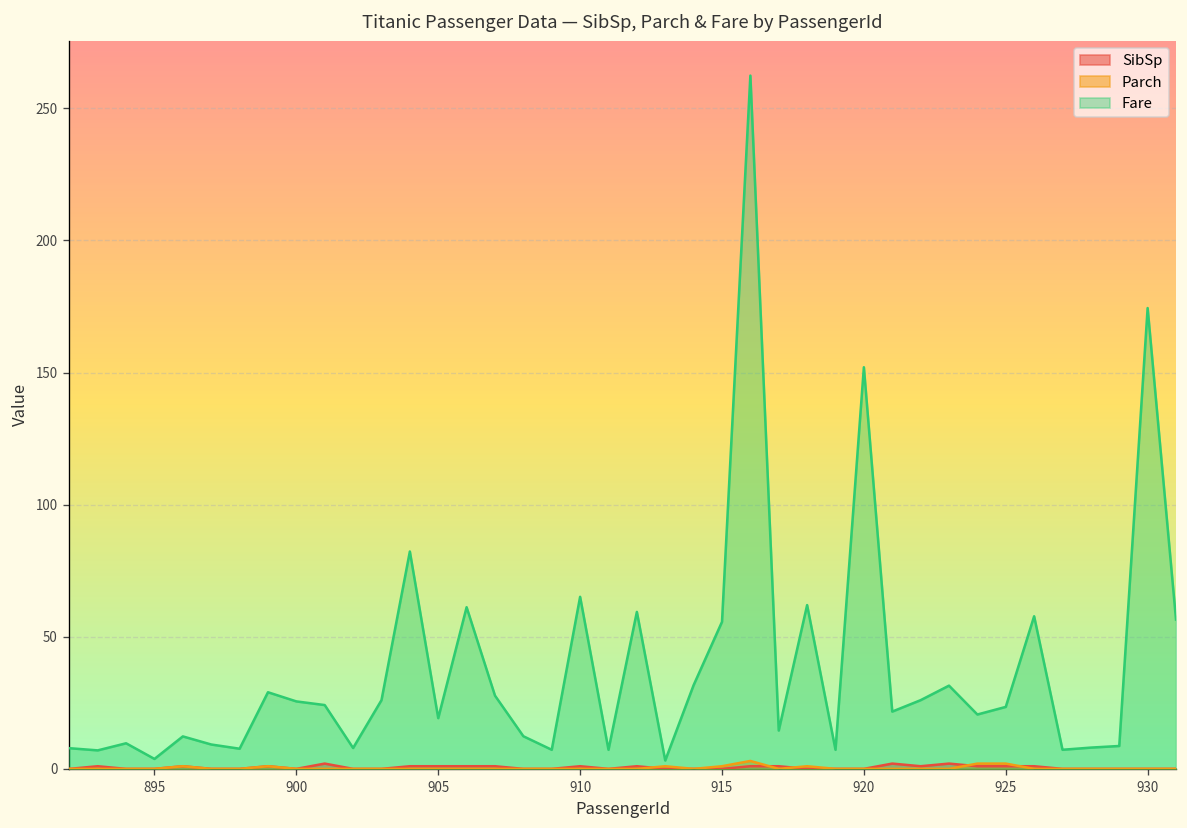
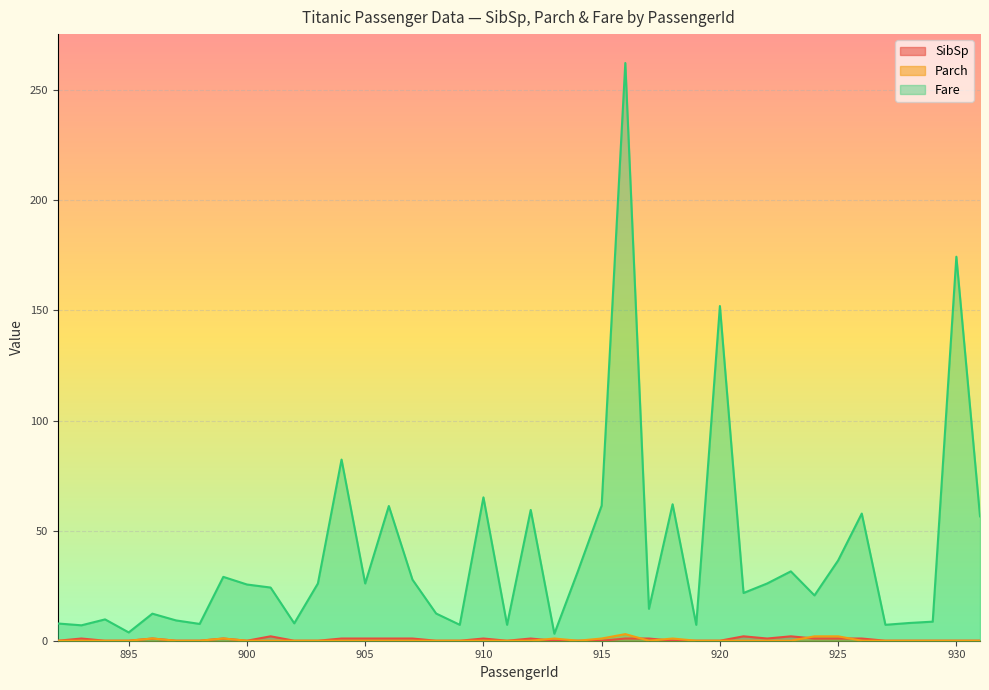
Fare, 905: 19 -> 26
Fare, 915: 56 -> 61
Fare, 925: 23 -> 36
